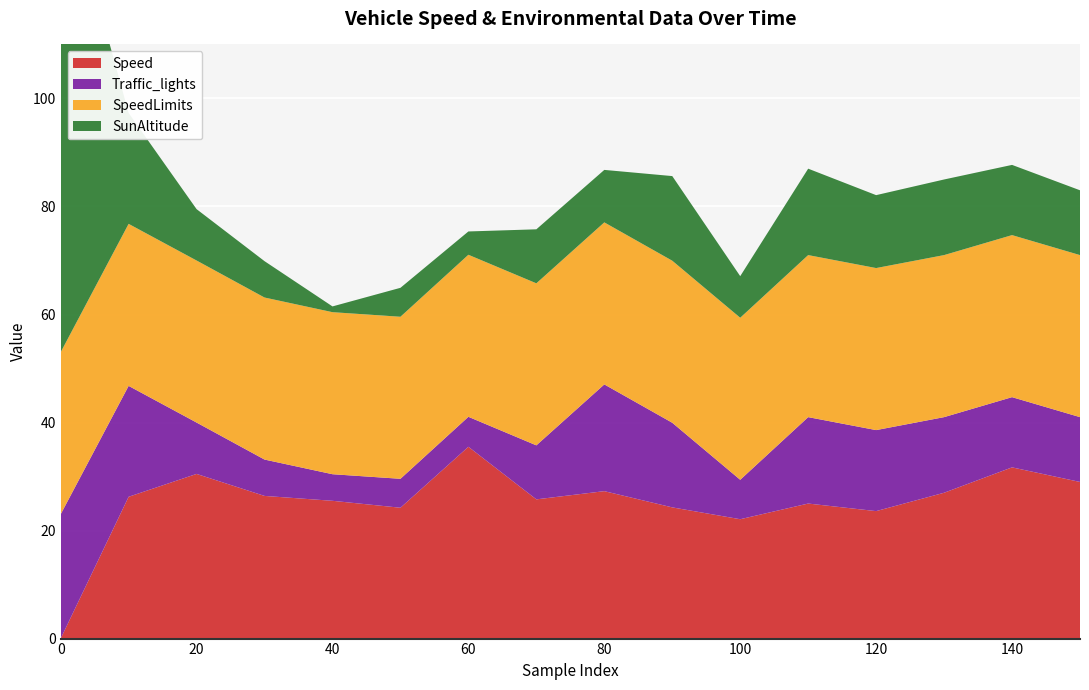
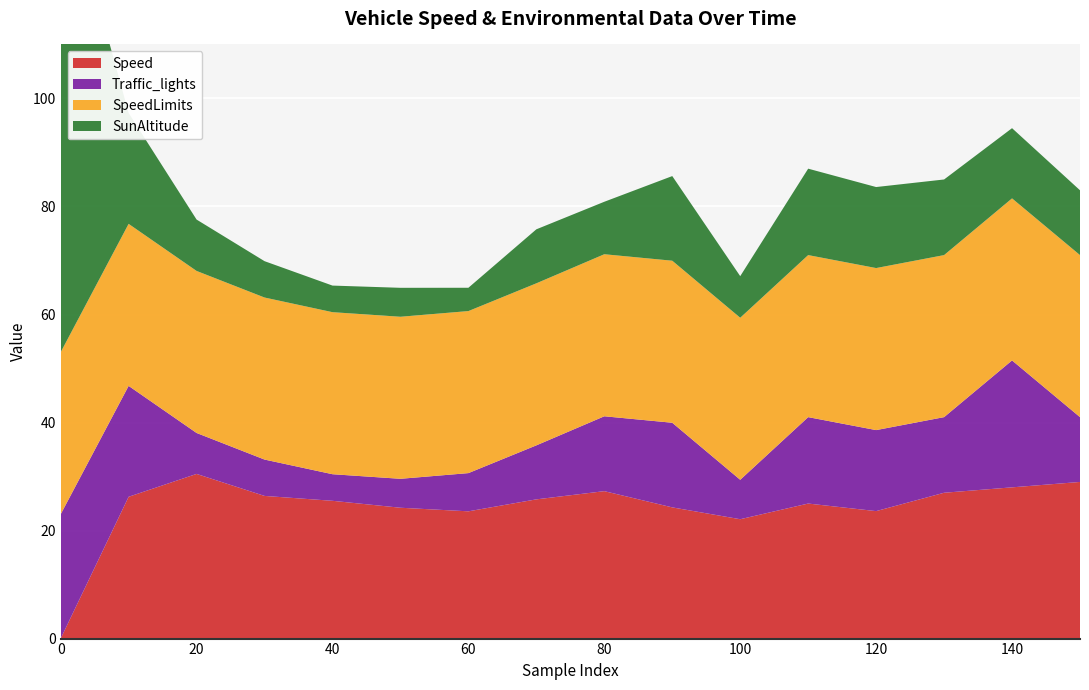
Traffic_lights, 20: 10 -> 8
SunAltitude, 40: 1 -> 5
Speed, 60: 36 -> 24
Traffic_lights, 60: 6 -> 7
Traffic_lights, 80: 20 -> 14
SunAltitude, 120: 14 -> 15
Speed, 140: 32 -> 28
Traffic_lights, 140: 13 -> 24
